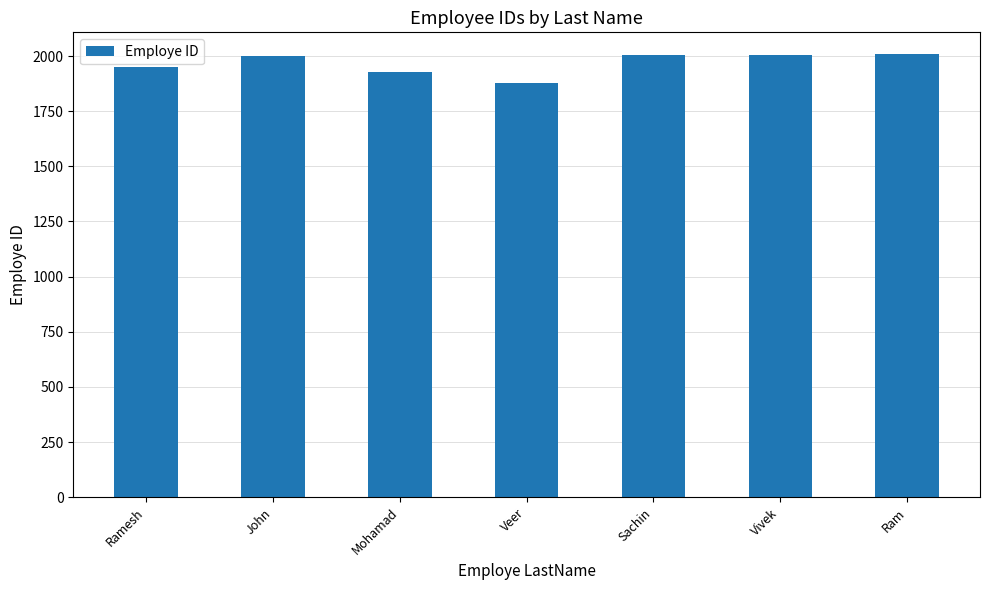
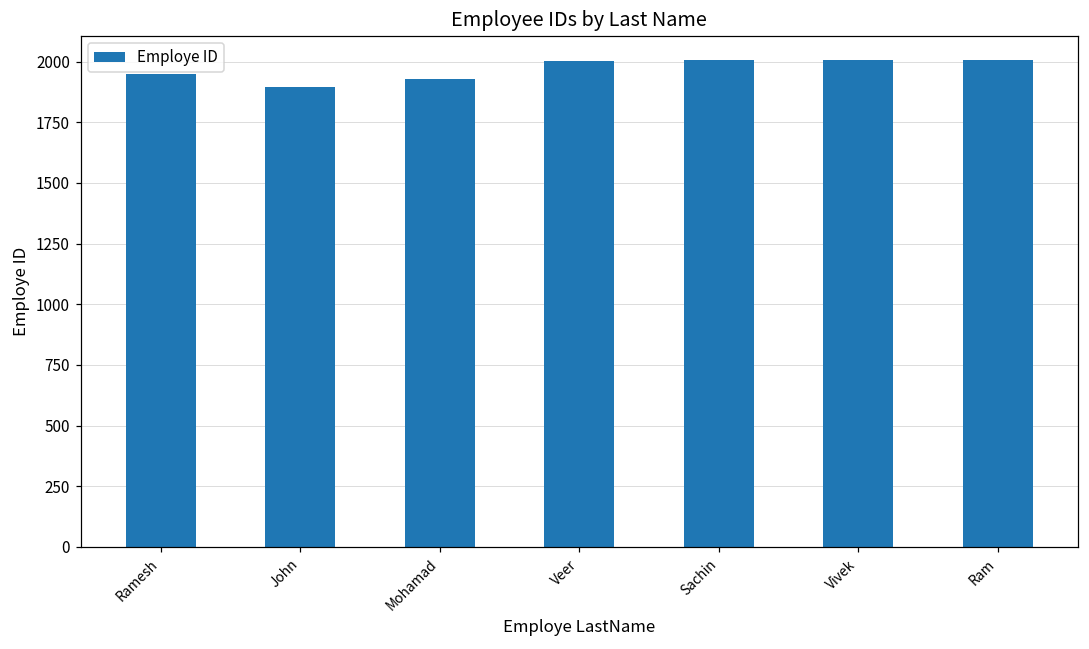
John: 2000 -> 1900
Veer: 1880 -> 2000
